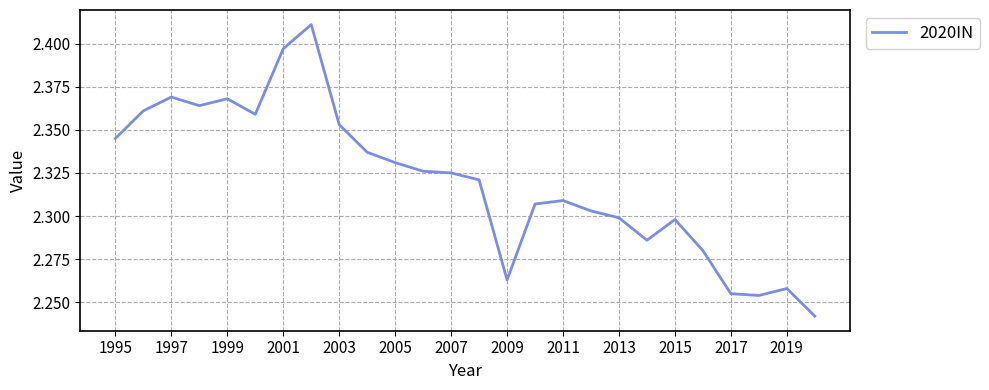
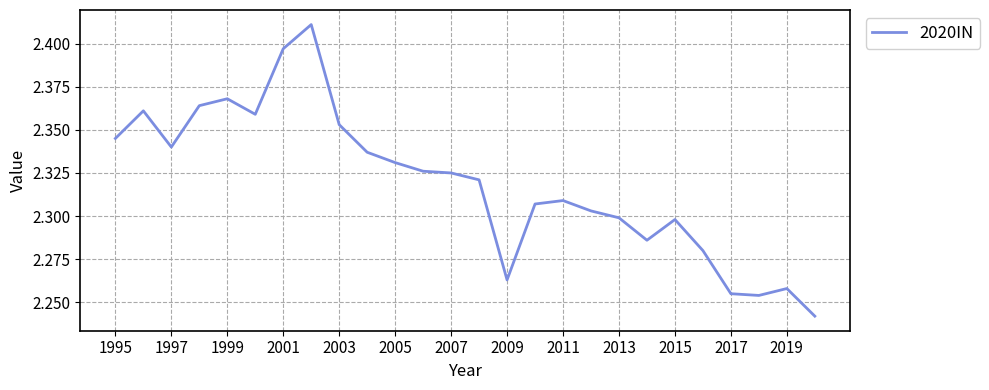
1997: 2.369 -> 2.340
